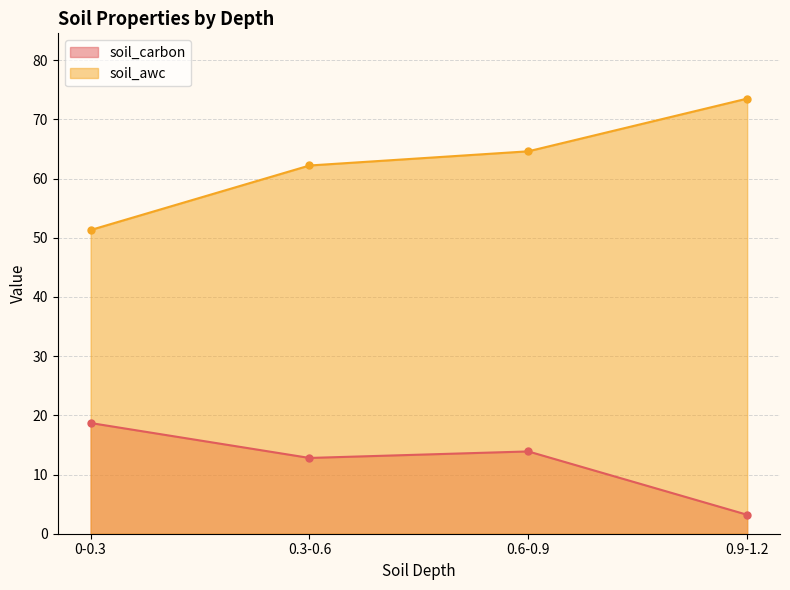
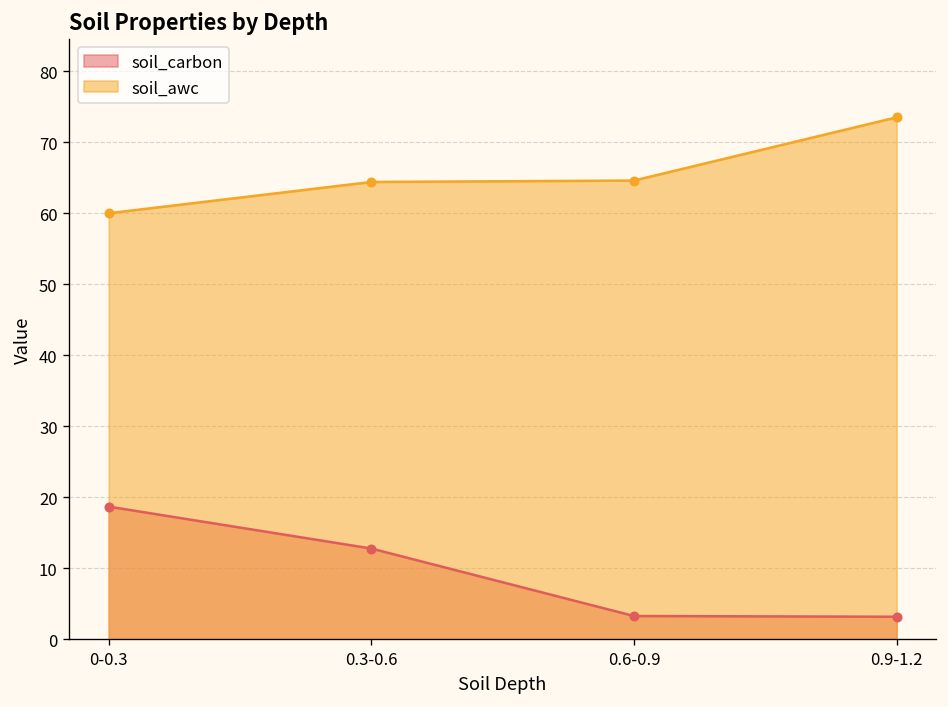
soil_awc, 0-0.3: 51 -> 60
soil_awc, 0.3-0.6: 62 -> 64
soil_carbon, 0.6-0.9: 14 -> 3
